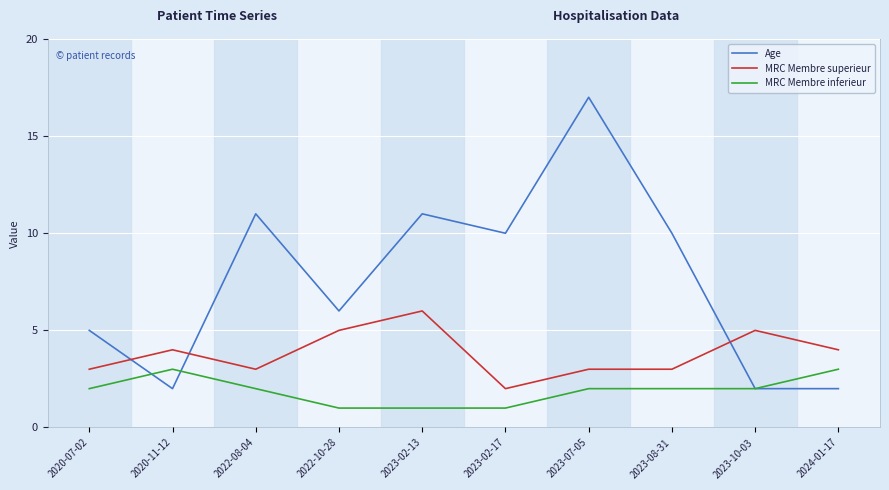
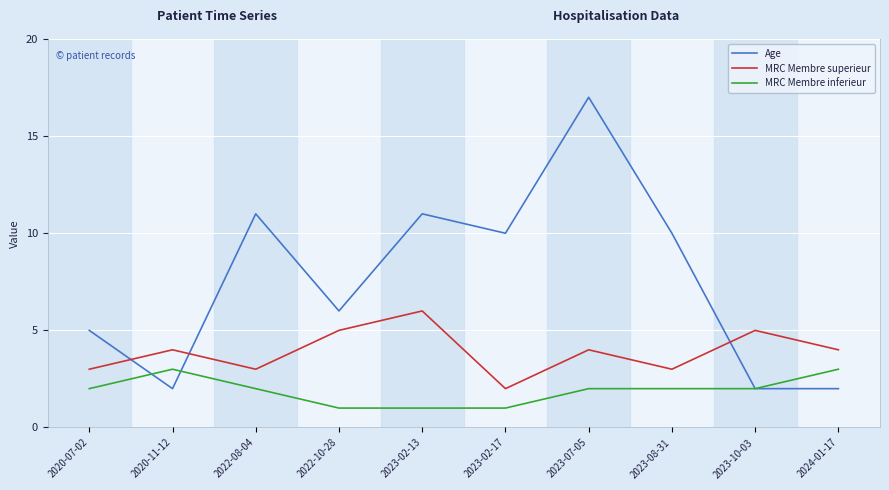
MRC Membre superieur, 2023-07-05: 3 -> 4
